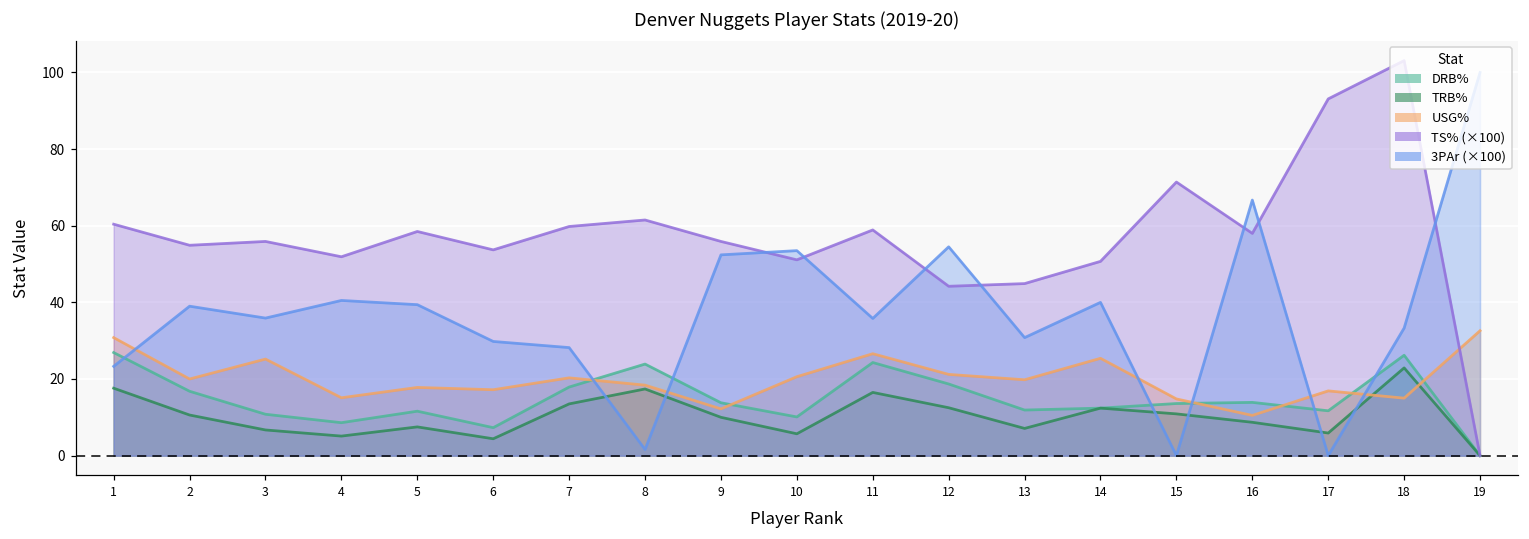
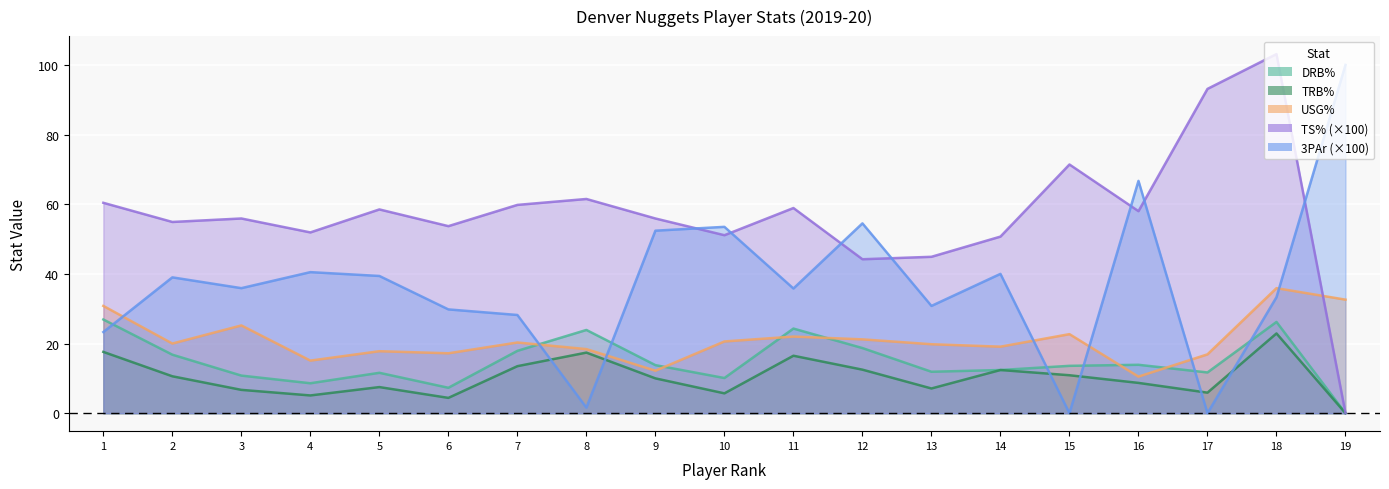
USG%, 11: 27 -> 22
USG%, 14: 25 -> 19
USG%, 15: 15 -> 23
USG%, 18: 15 -> 36
